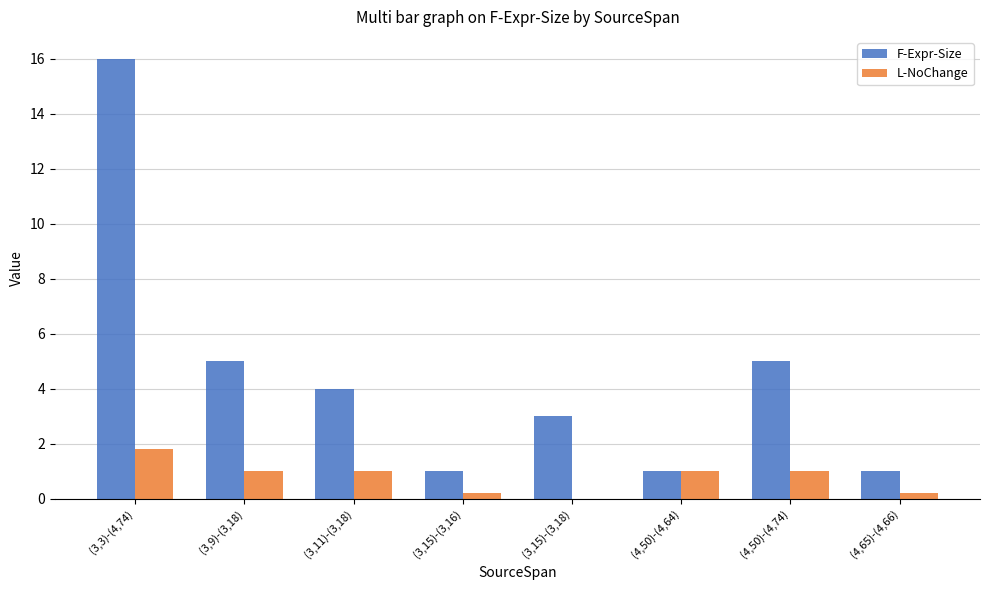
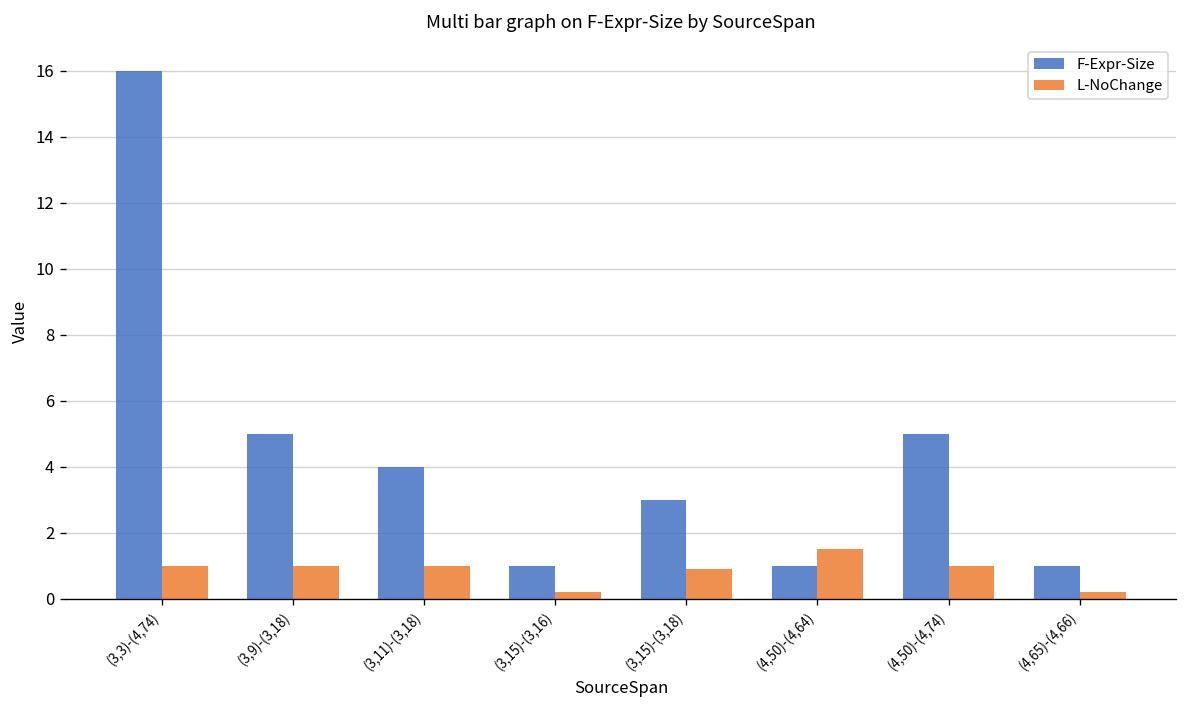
L-NoChange, (3,3)-(4,74): 1.8 -> 1.0
L-NoChange, (3,15)-(3,18): 0.0 -> 0.9
L-NoChange, (4,50)-(4,64): 1.0 -> 1.5
